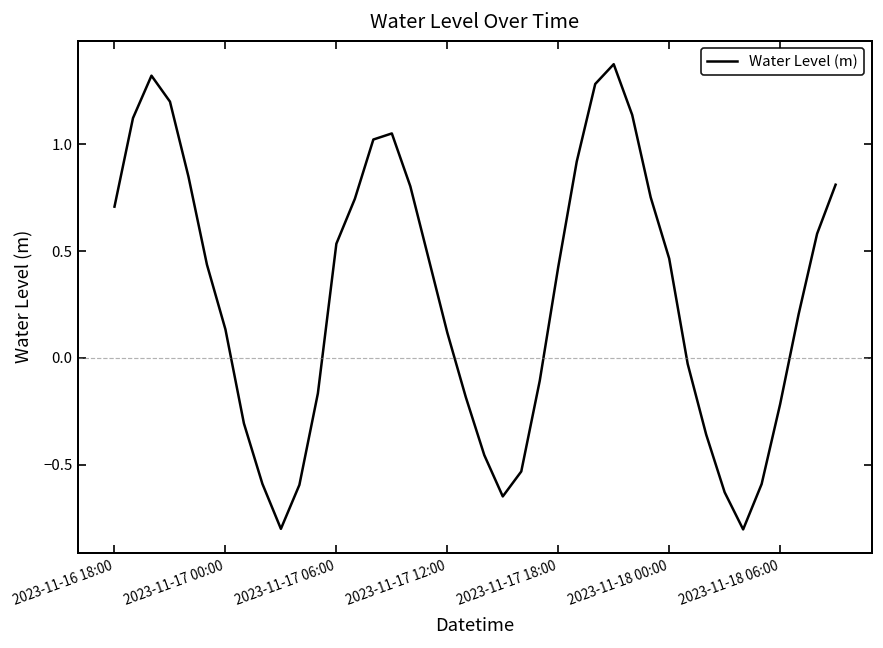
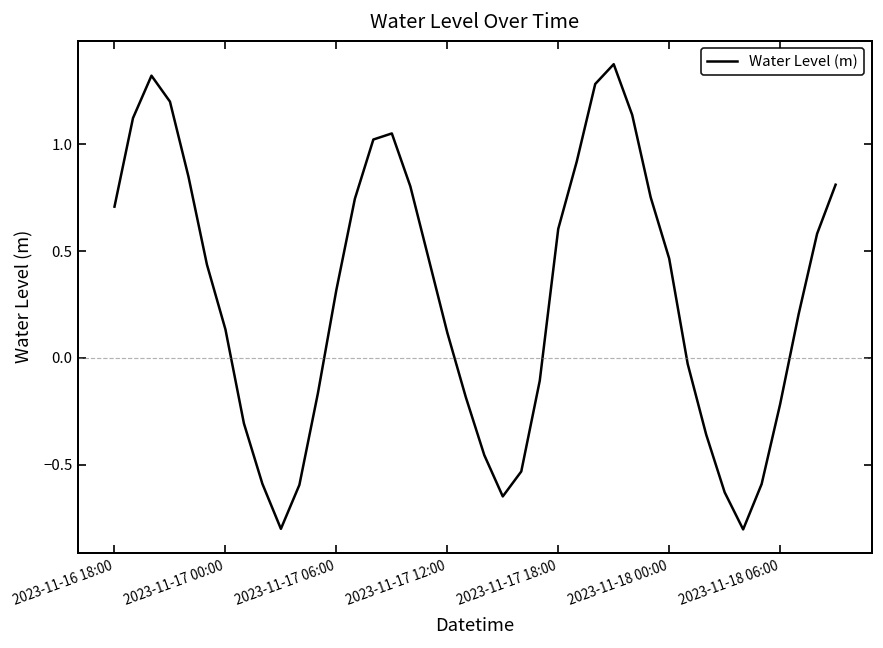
2023-11-17 06:00: 0.53 -> 0.32
2023-11-17 18:00: 0.43 -> 0.60
